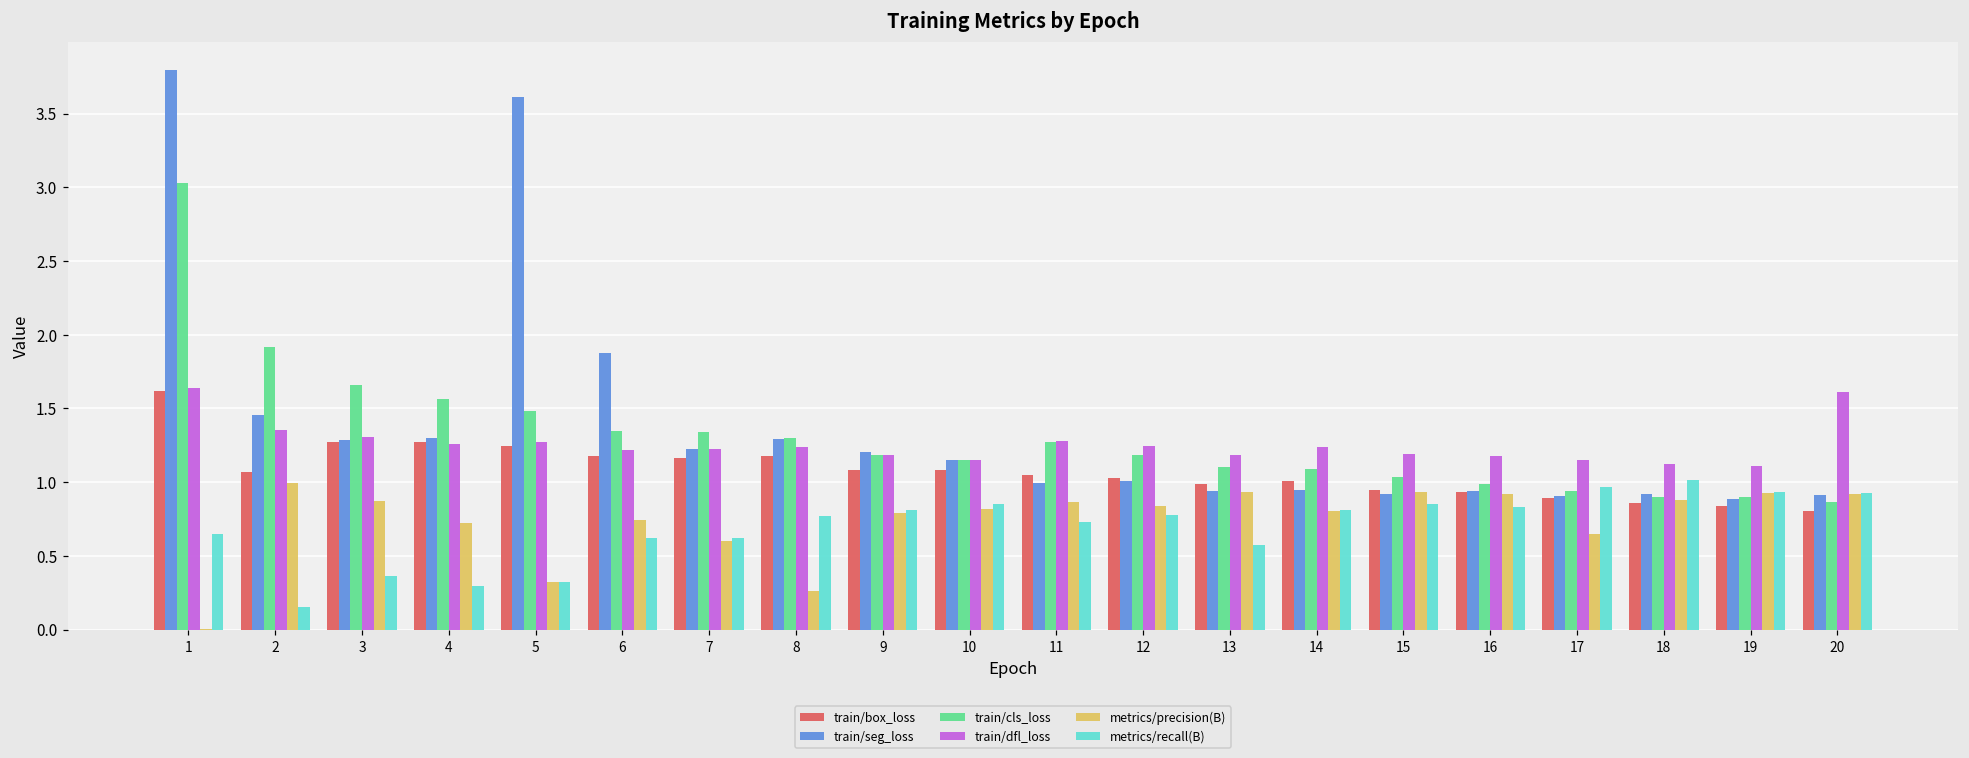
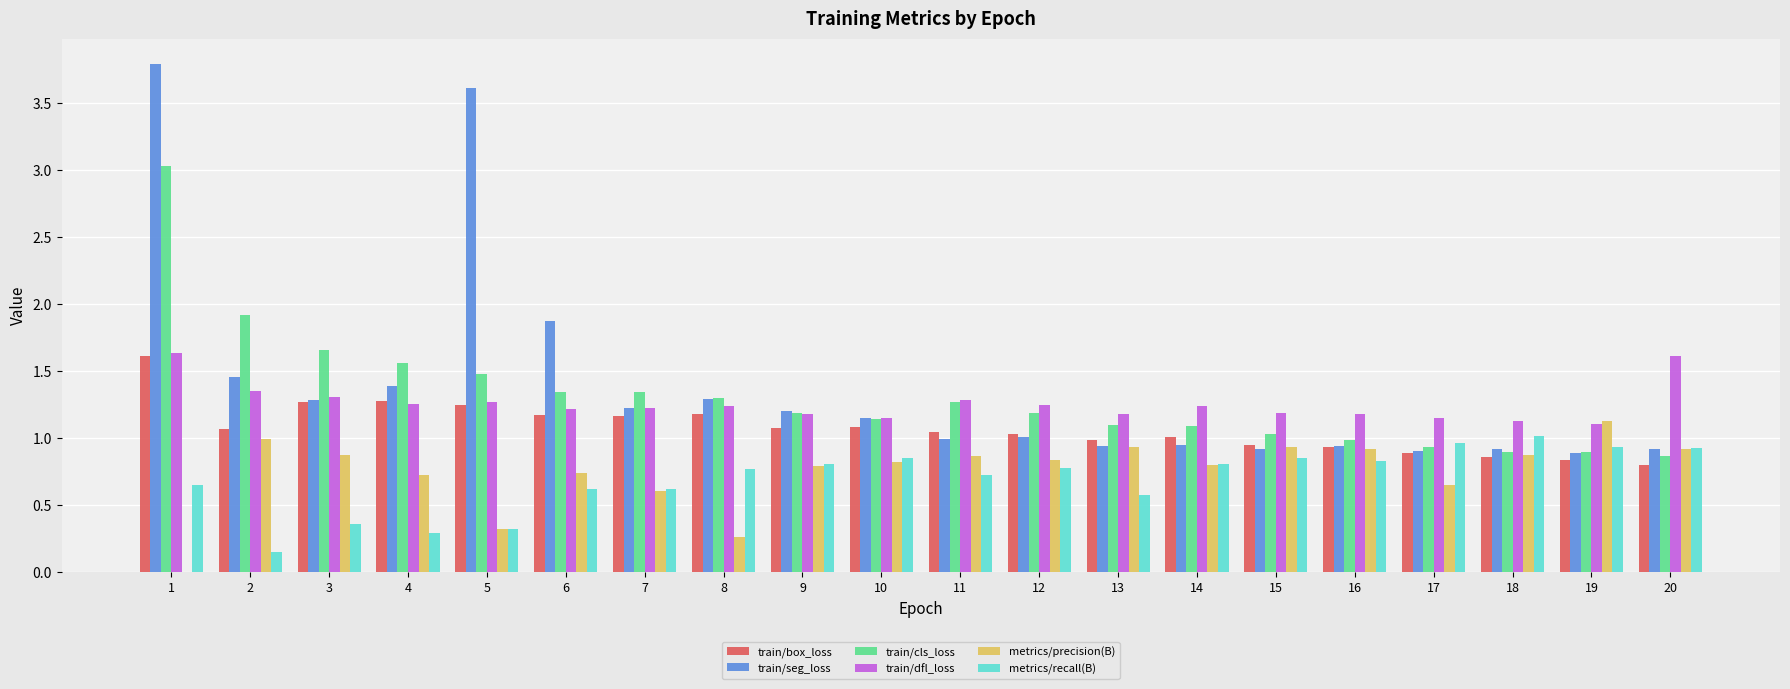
train/seg_loss, 4: 1.30 -> 1.39
metrics/precision(B), 19: 0.93 -> 1.12
